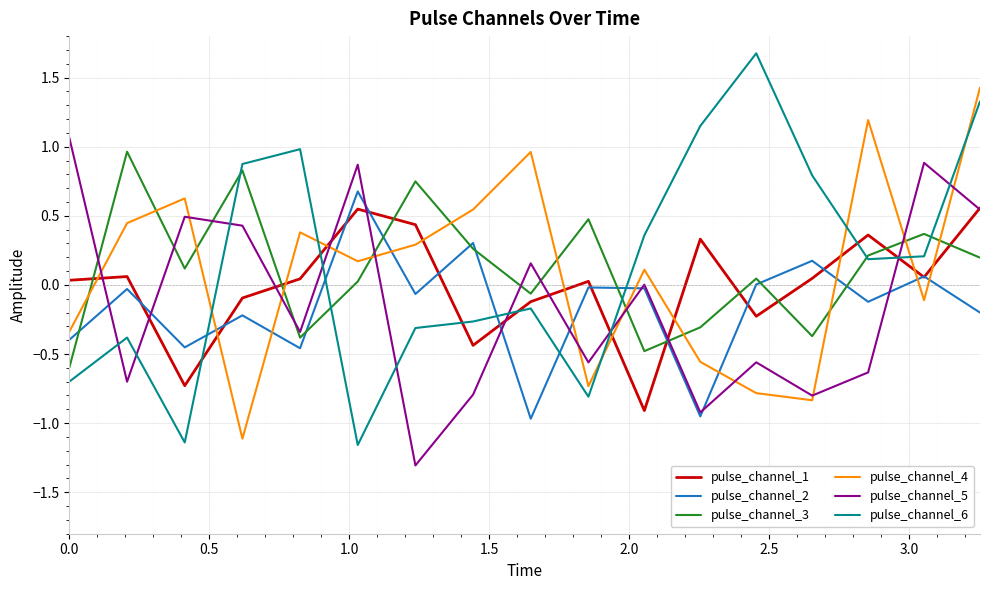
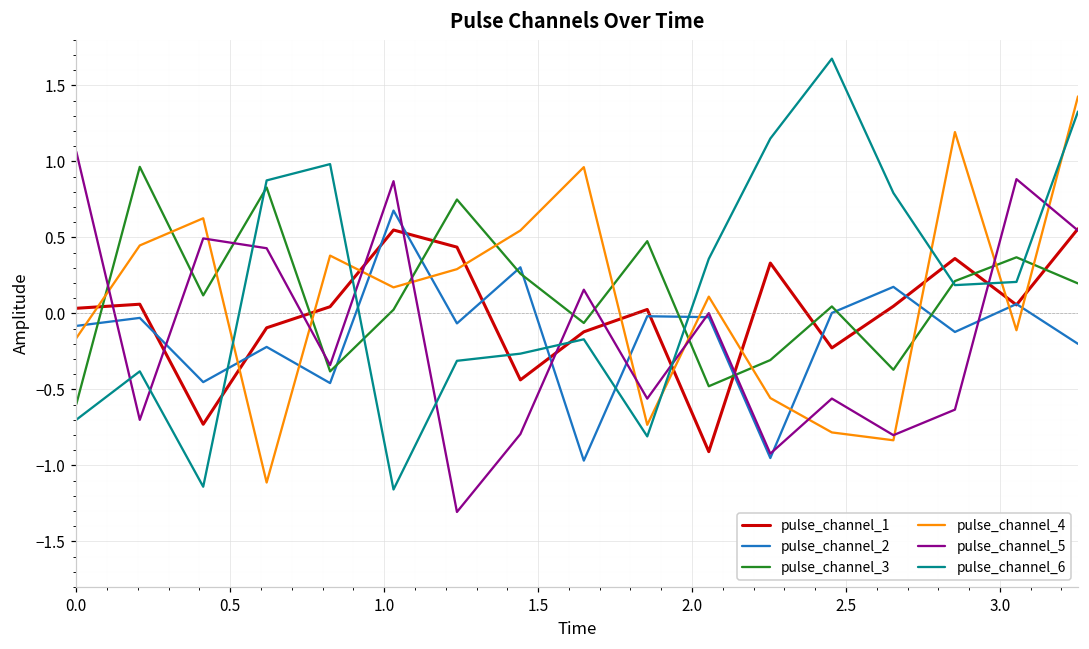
pulse_channel_2, 0.0: -0.40 -> -0.08
pulse_channel_4, 0.0: -0.34 -> -0.16
